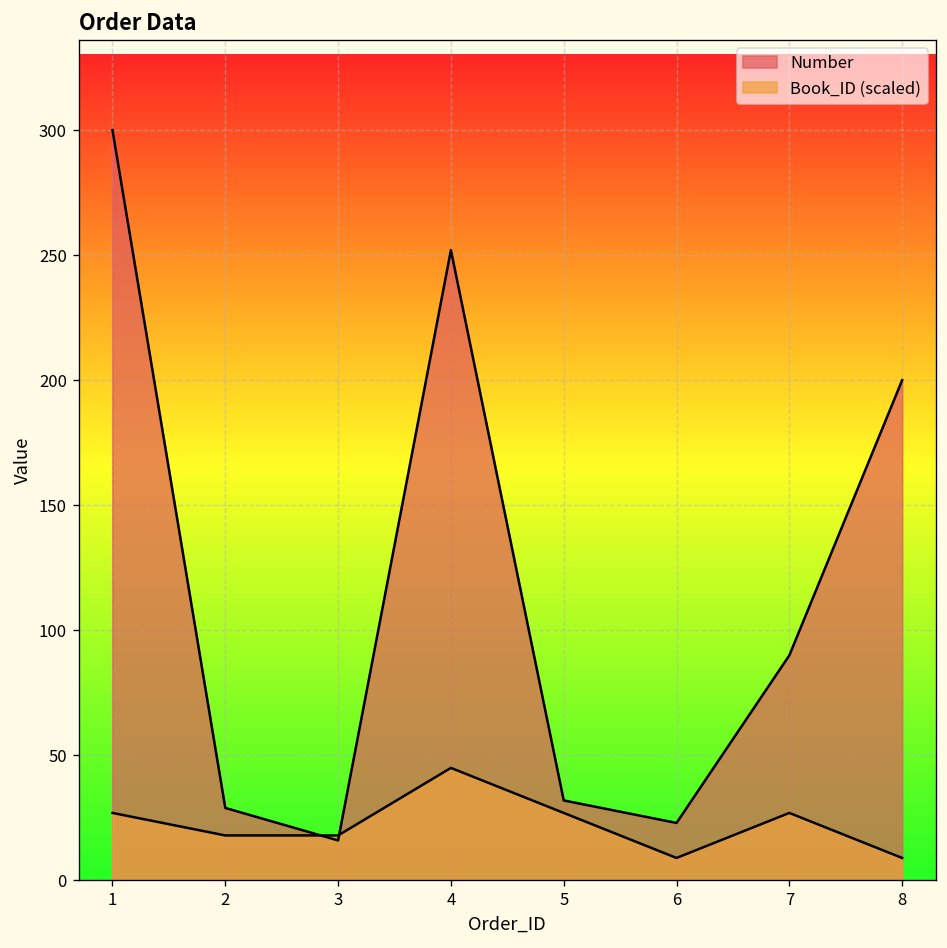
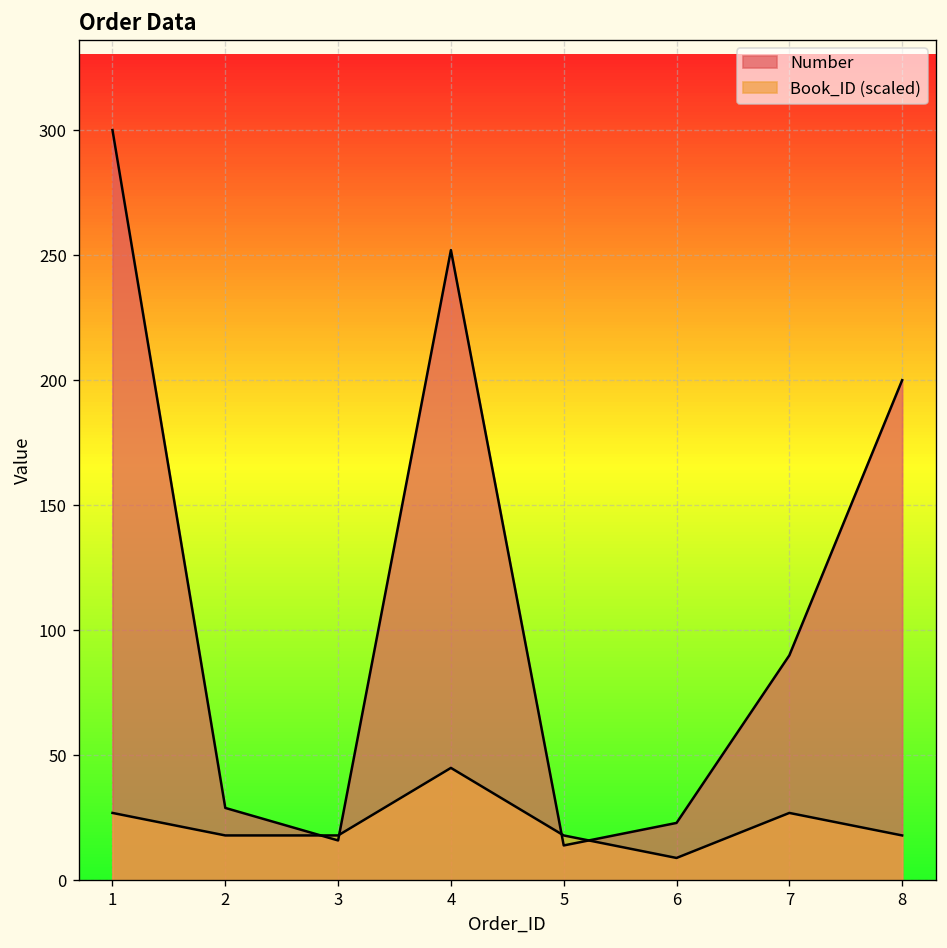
Number, 5: 32 -> 14
Book_ID (scaled), 5: 27 -> 18
Book_ID (scaled), 8: 9 -> 18
